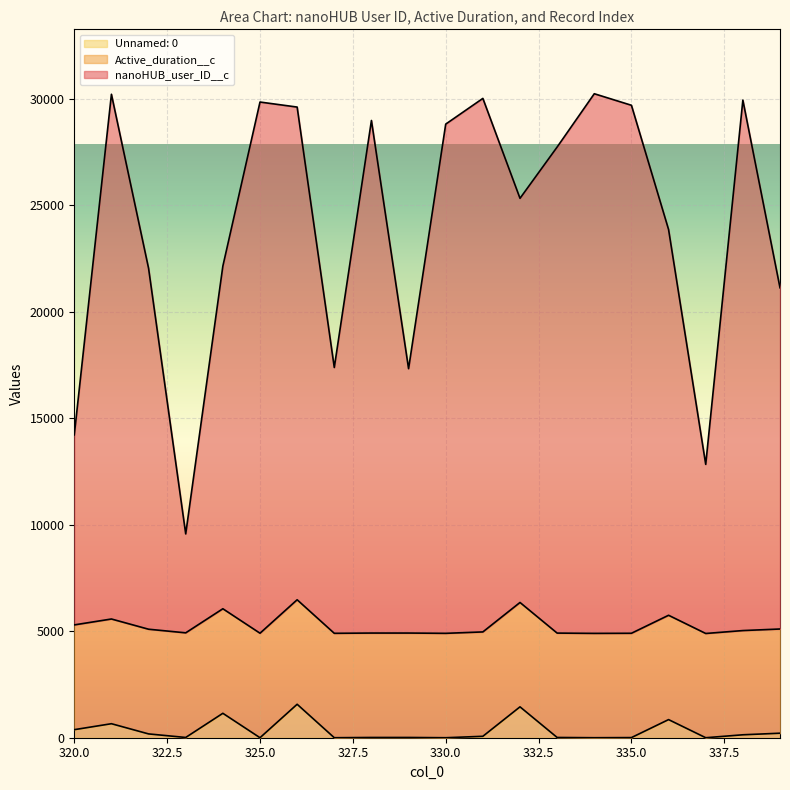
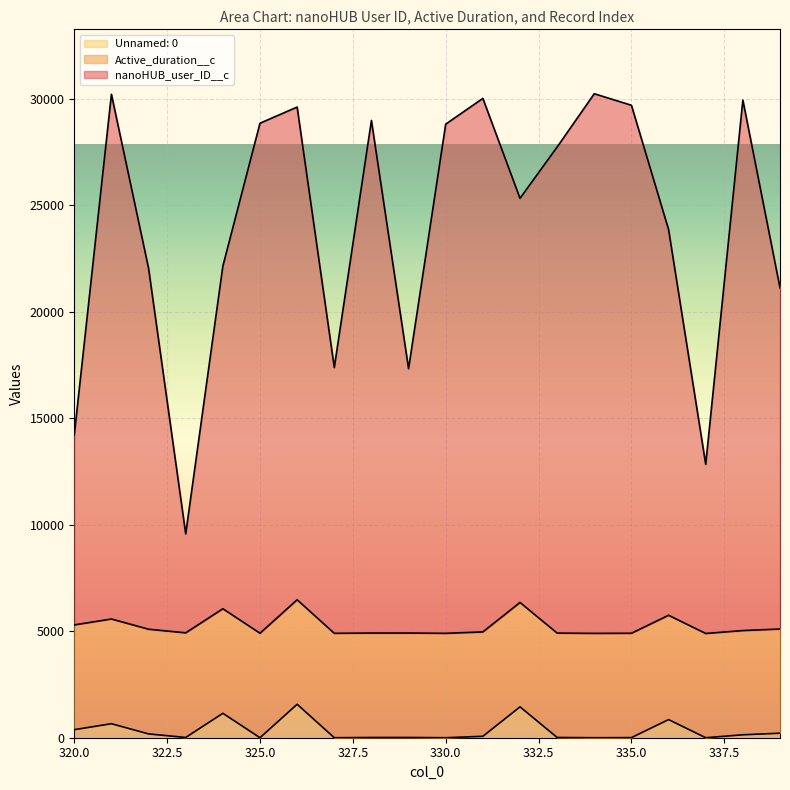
nanoHUB_user_ID__c, 325.0: 24900 -> 23900
